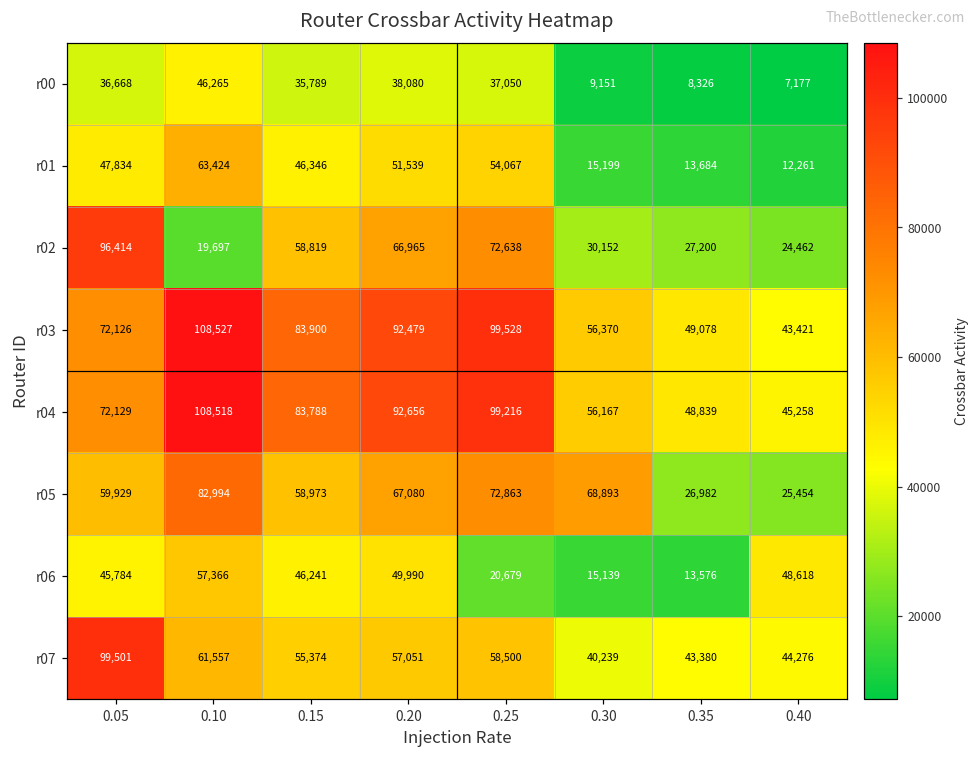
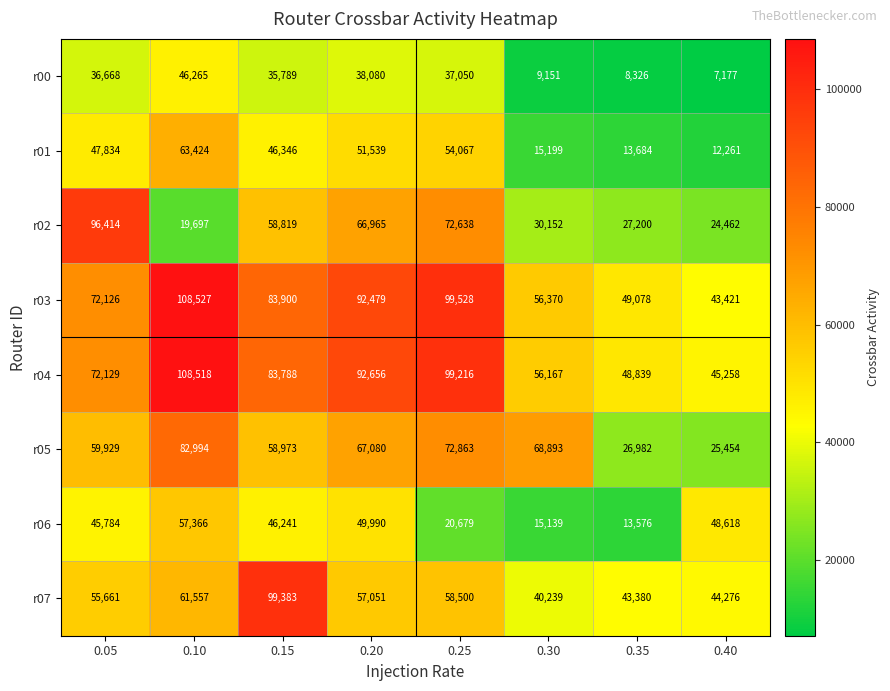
r07, 0.05: 99,501 -> 55,661
r07, 0.15: 55,374 -> 99,383
